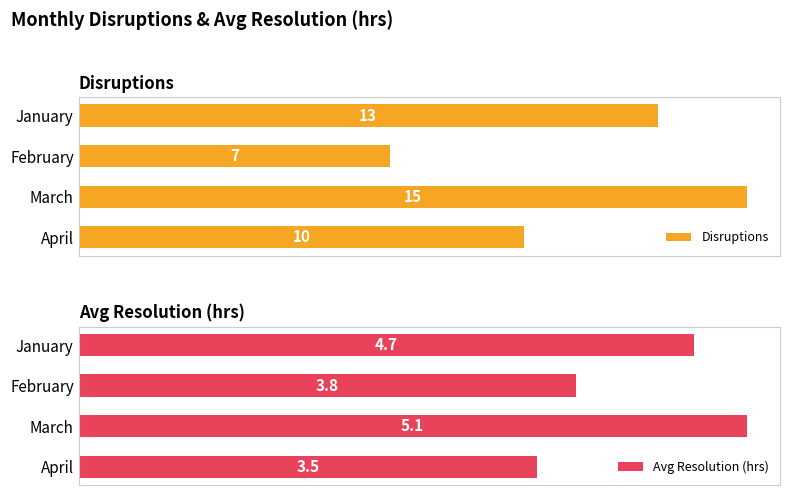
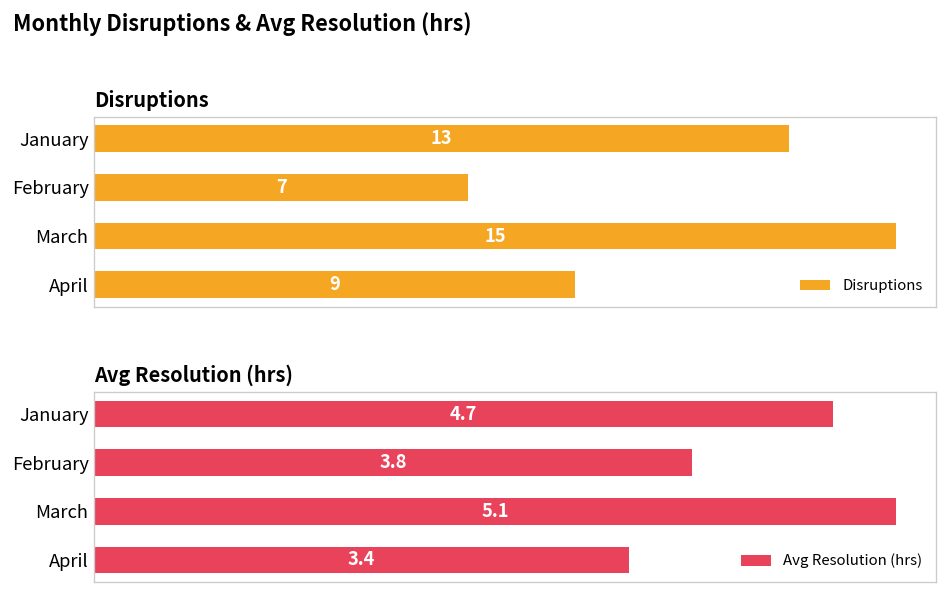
Disruptions, April: 10 -> 9
Avg Resolution (hrs), April: 3.5 -> 3.4
